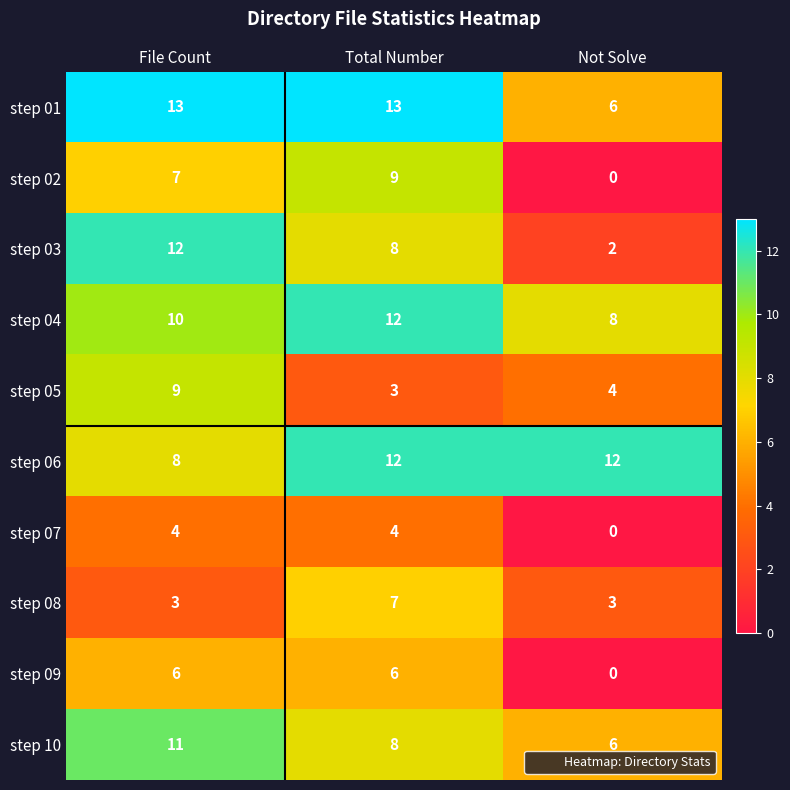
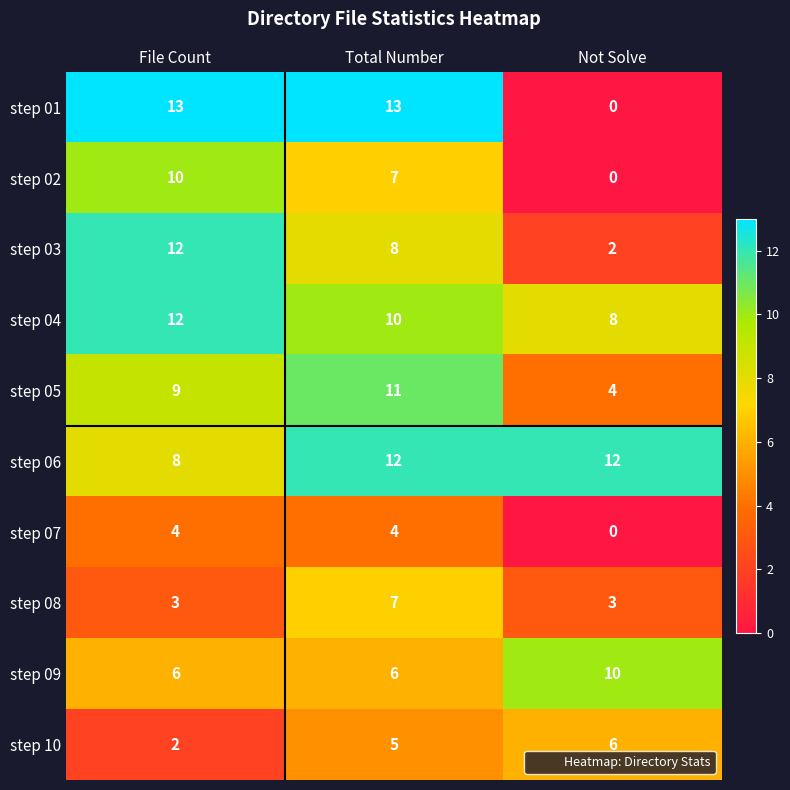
step 01, Not Solve: 6 -> 0
step 02, File Count: 7 -> 10
step 02, Total Number: 9 -> 7
step 04, File Count: 10 -> 12
step 04, Total Number: 12 -> 10
step 05, Total Number: 3 -> 11
step 09, Not Solve: 0 -> 10
step 10, File Count: 11 -> 2
step 10, Total Number: 8 -> 5
